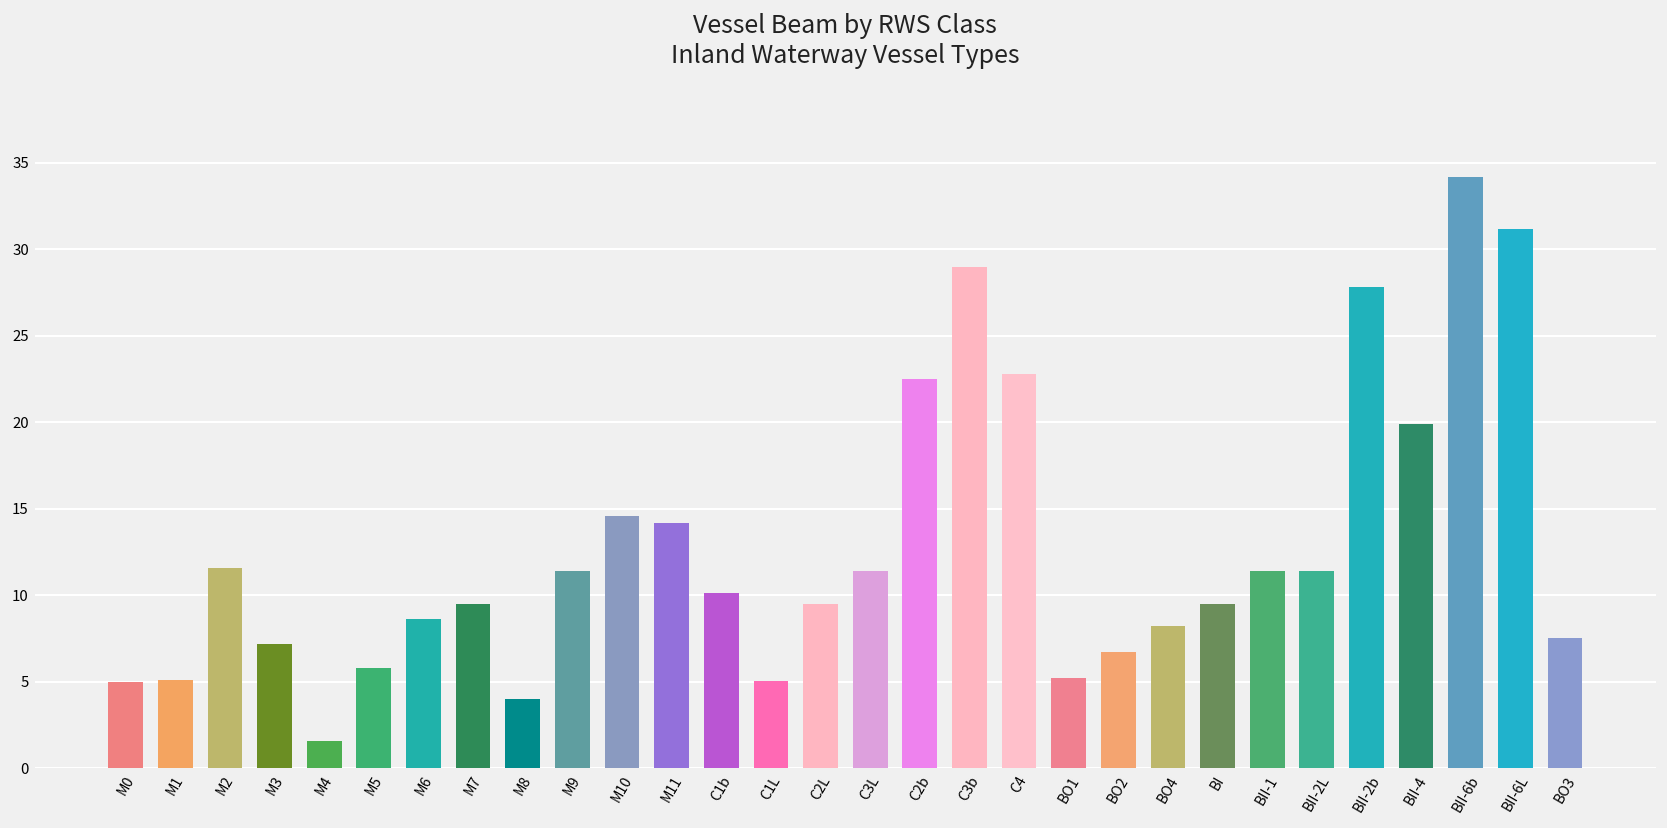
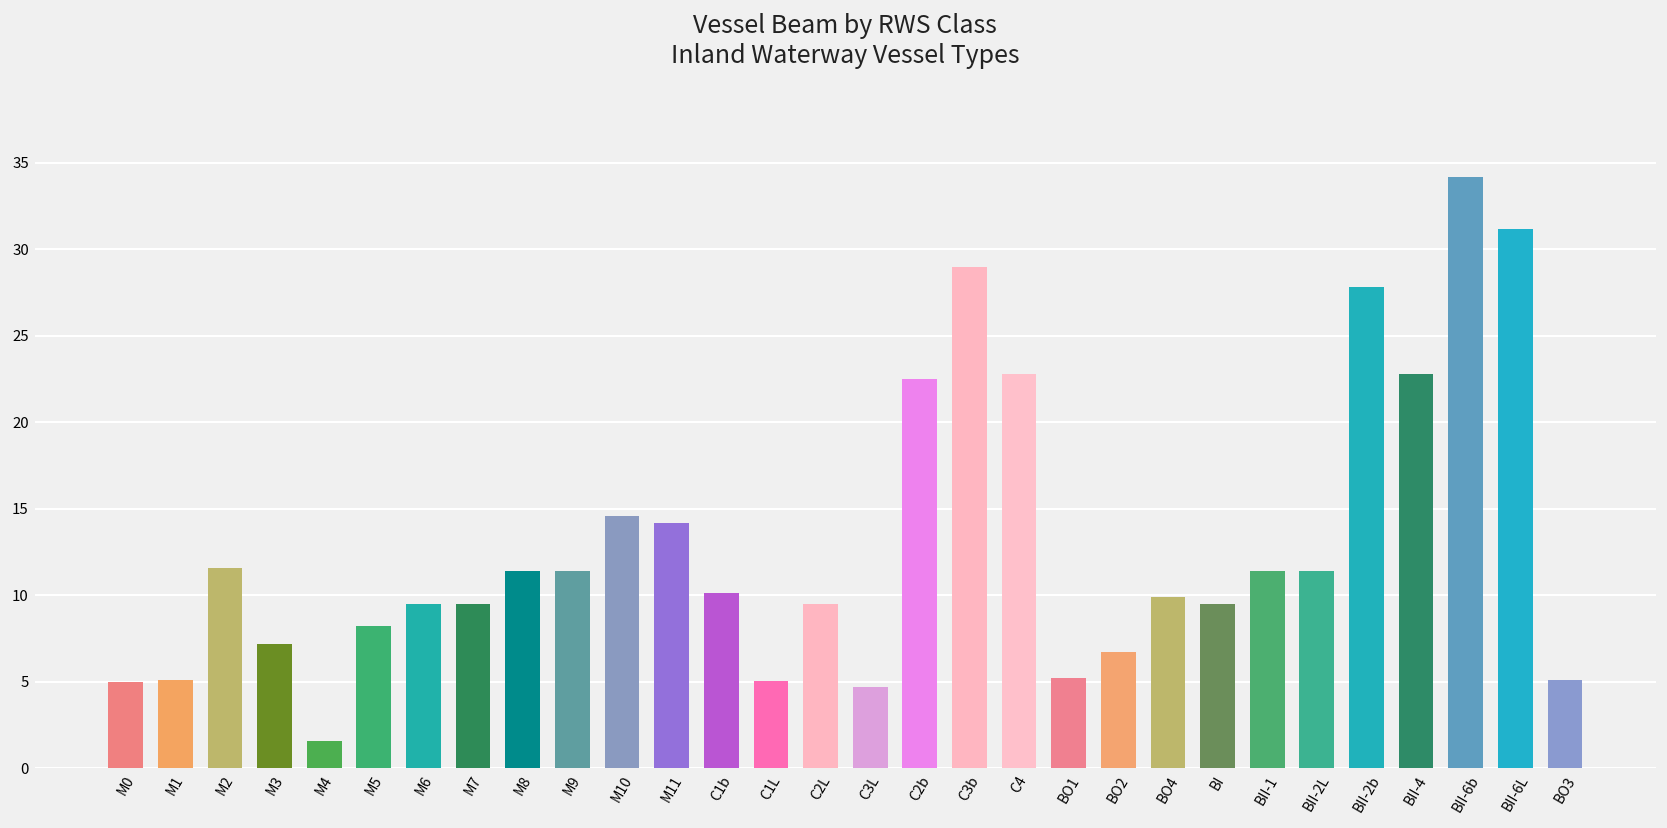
M5: 5.8 -> 8.2
M6: 8.6 -> 9.5
M8: 4.0 -> 11.4
C3L: 11.4 -> 4.7
BO4: 8.2 -> 9.9
BII-4: 19.9 -> 22.8
BO3: 7.5 -> 5.1
